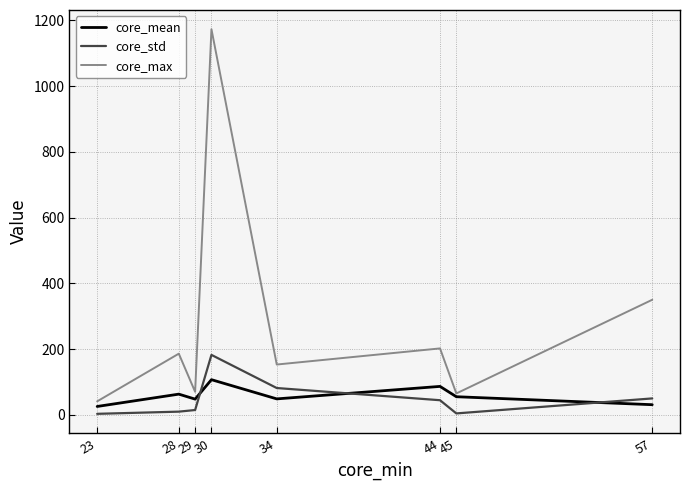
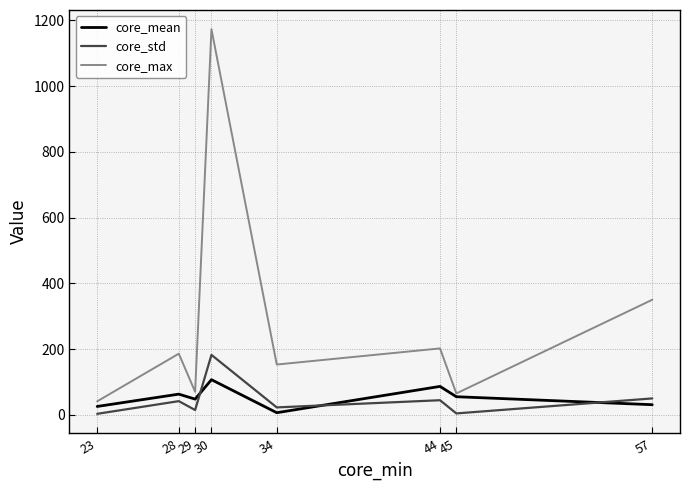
core_std, 28: 10 -> 40
core_mean, 34: 50 -> 10
core_std, 34: 80 -> 20
